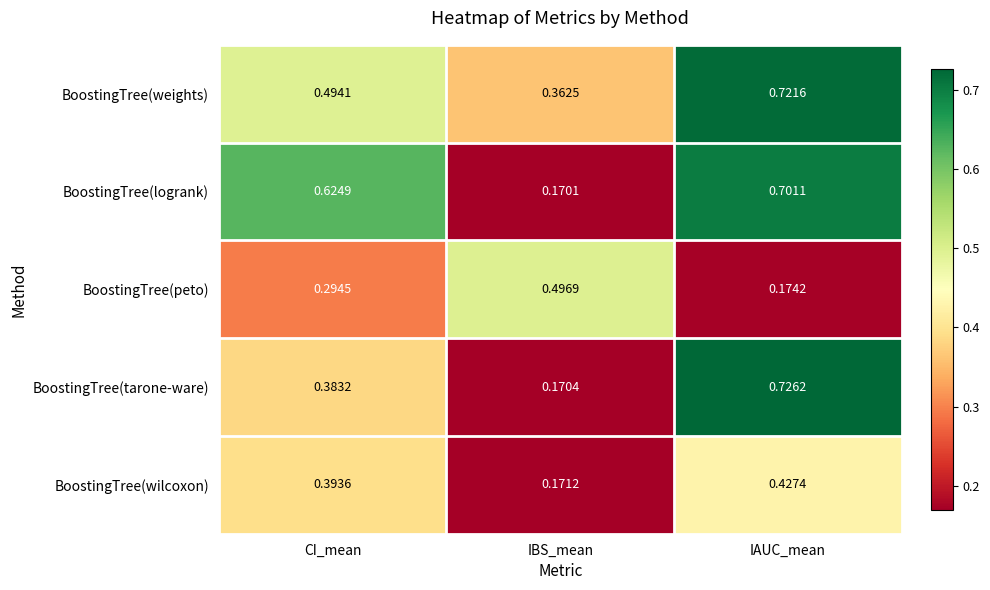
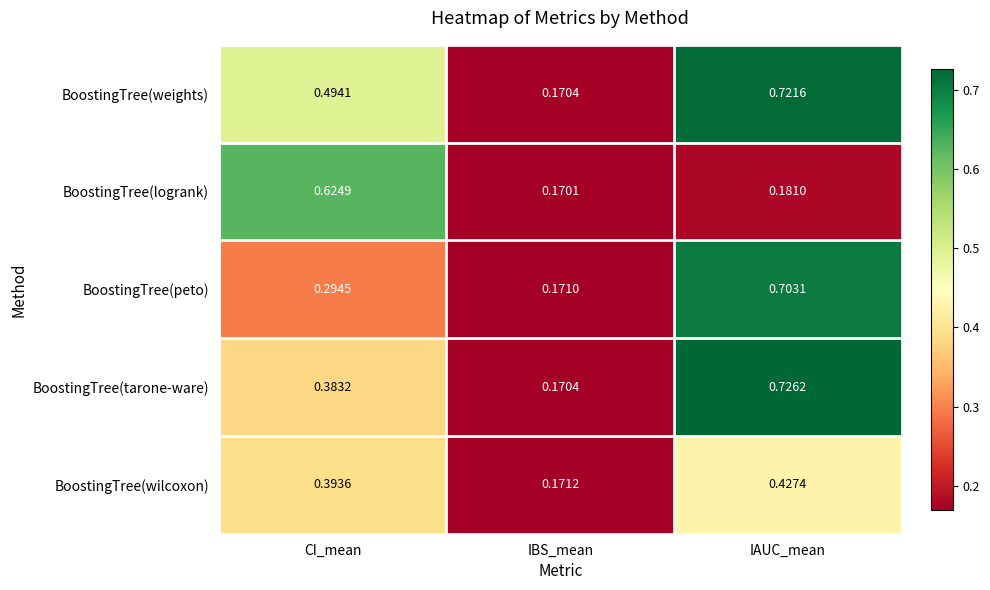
BoostingTree(weights), IBS_mean: 0.3625 -> 0.1704
BoostingTree(logrank), IAUC_mean: 0.7011 -> 0.1810
BoostingTree(peto), IBS_mean: 0.4969 -> 0.1710
BoostingTree(peto), IAUC_mean: 0.1742 -> 0.7031
